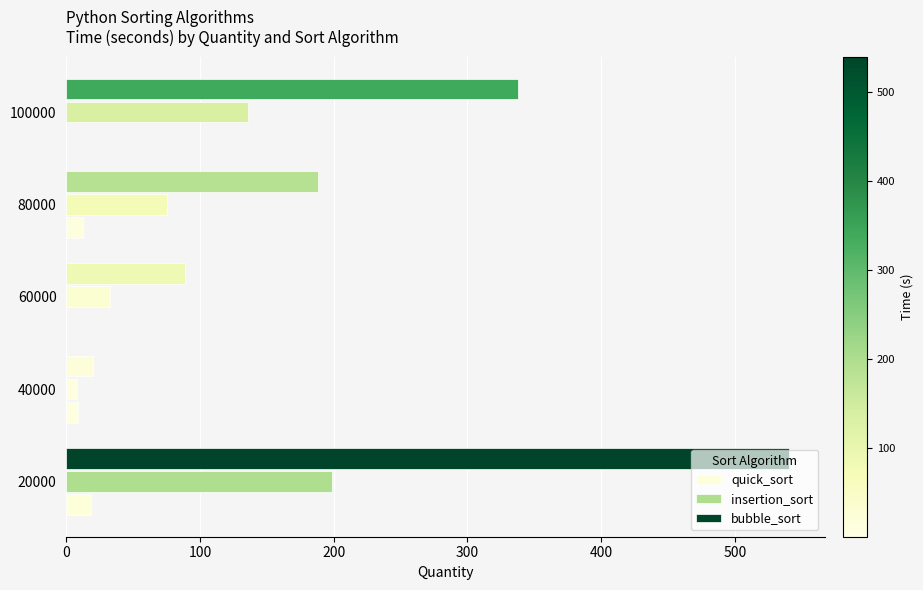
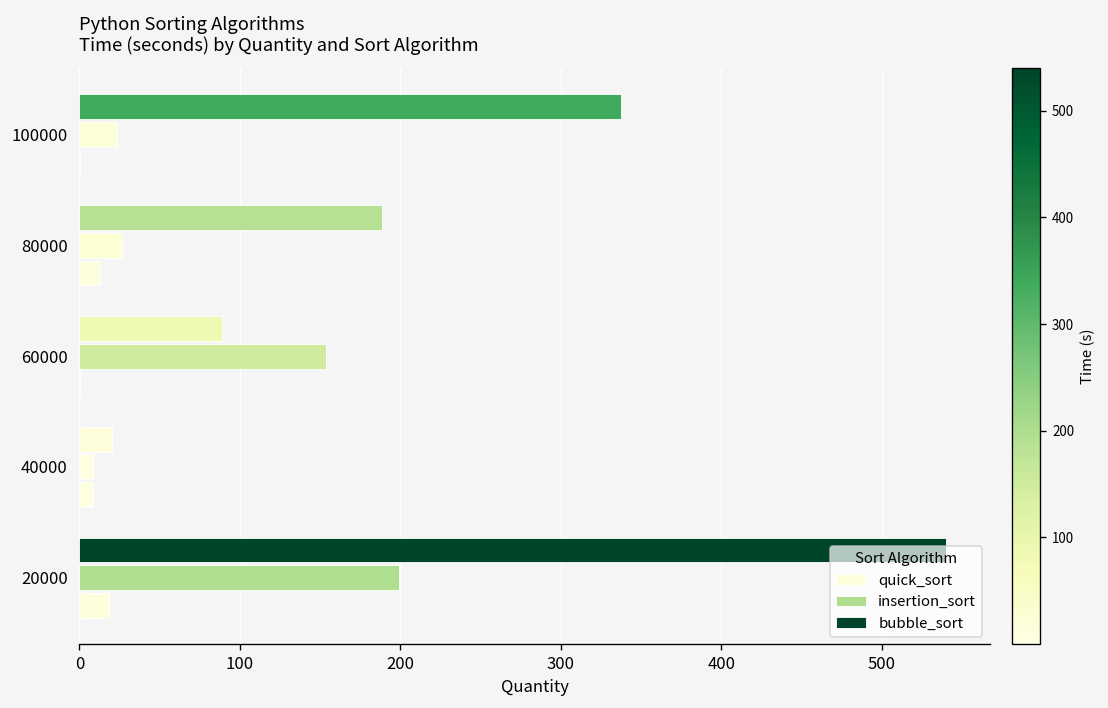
insertion_sort, 100000: 136 -> 23
insertion_sort, 80000: 75 -> 27
insertion_sort, 60000: 33 -> 154
